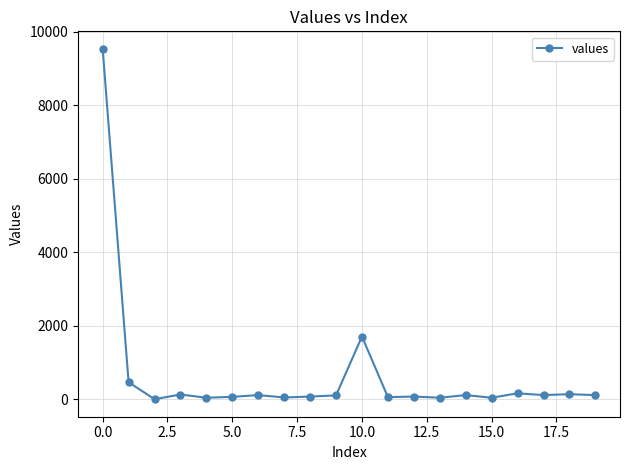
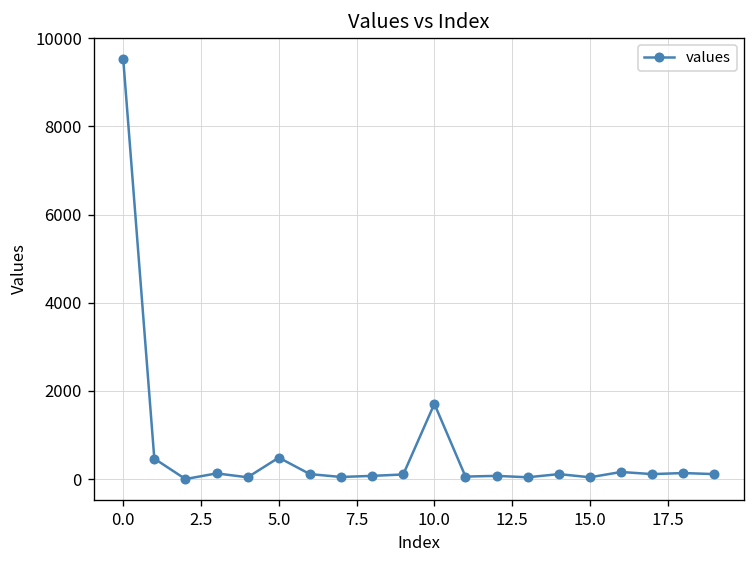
5.0: 100 -> 500
